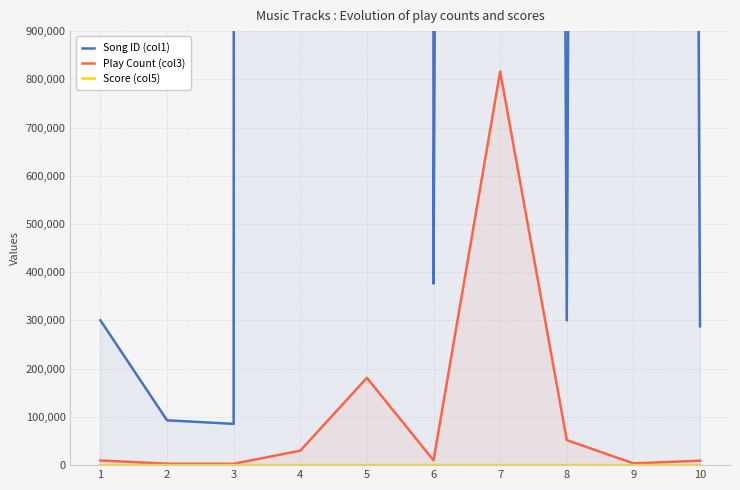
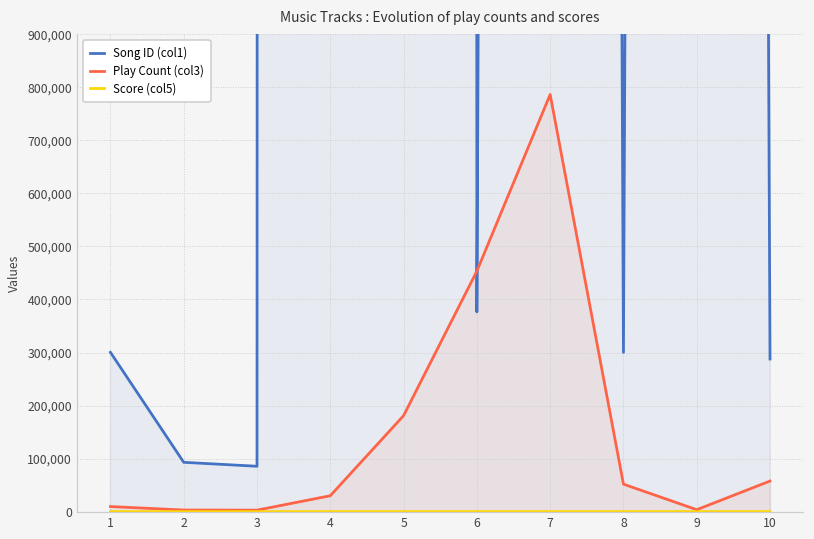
Play Count (col3), 6: 10,000 -> 450,000
Play Count (col3), 7: 820,000 -> 790,000
Play Count (col3), 10: 10,000 -> 60,000
